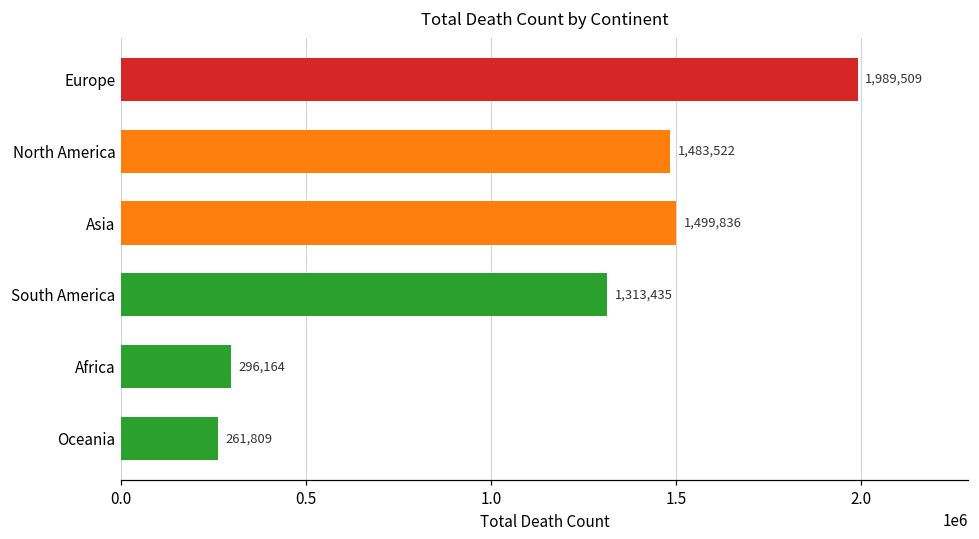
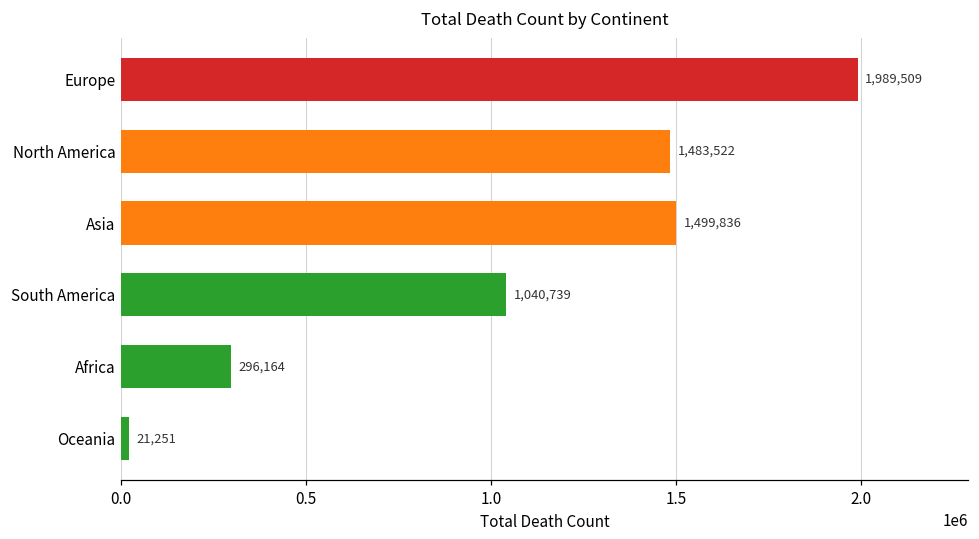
South America: 1,313,435 -> 1,040,739
Oceania: 261,809 -> 21,251
